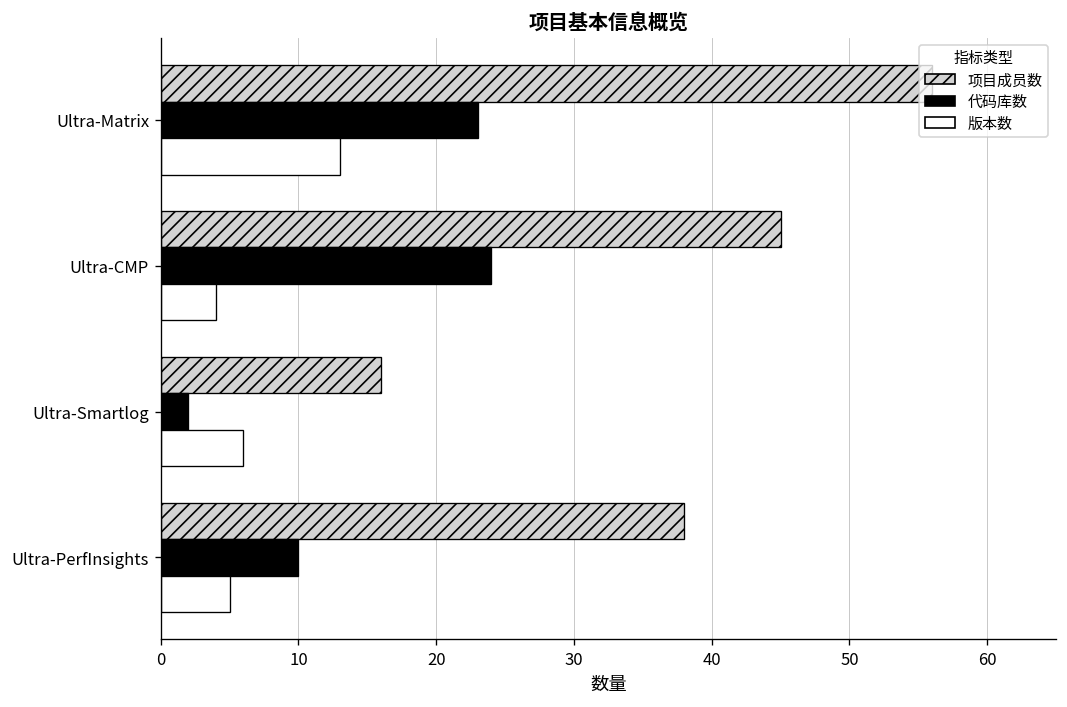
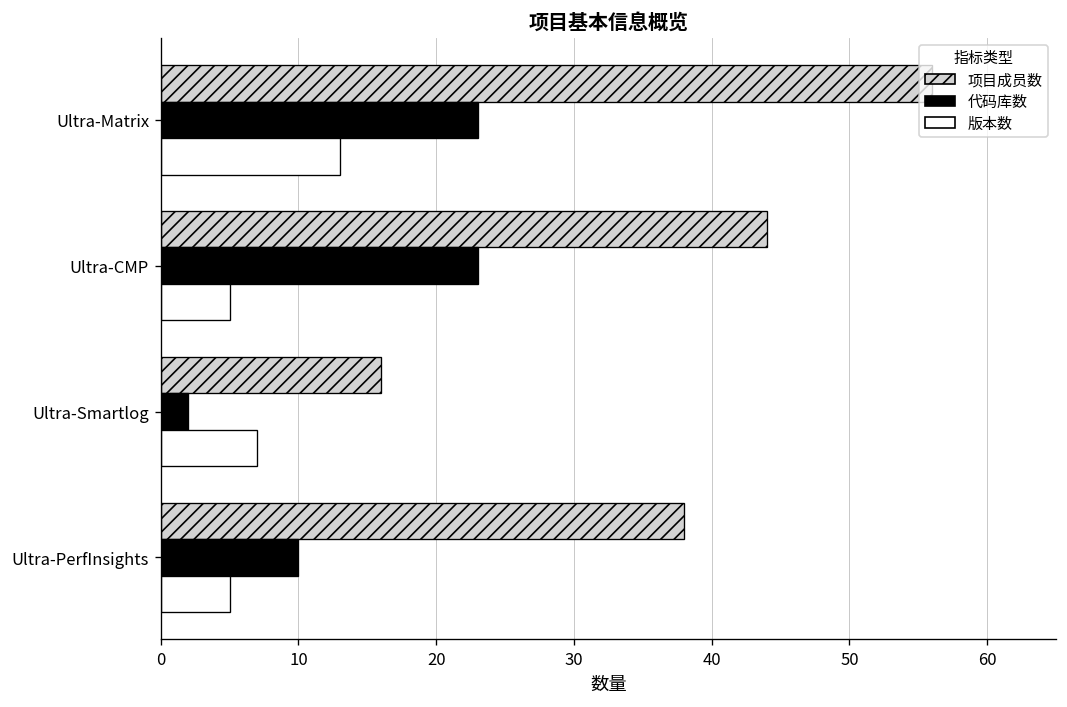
项目成员数, Ultra-CMP: 45 -> 44
代码库数, Ultra-CMP: 24 -> 23
版本数, Ultra-CMP: 4 -> 5
版本数, Ultra-Smartlog: 6 -> 7
